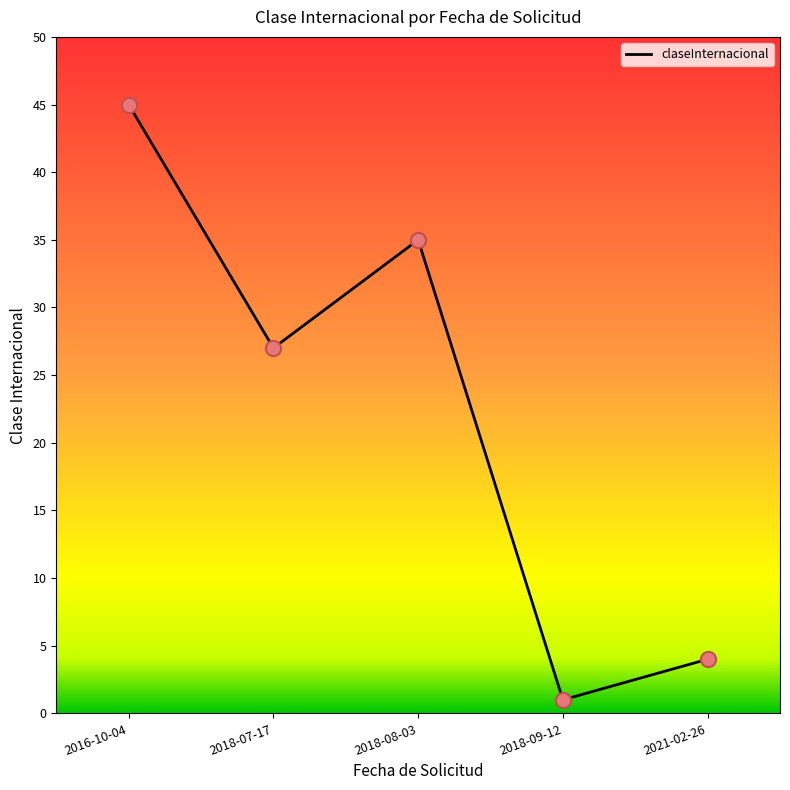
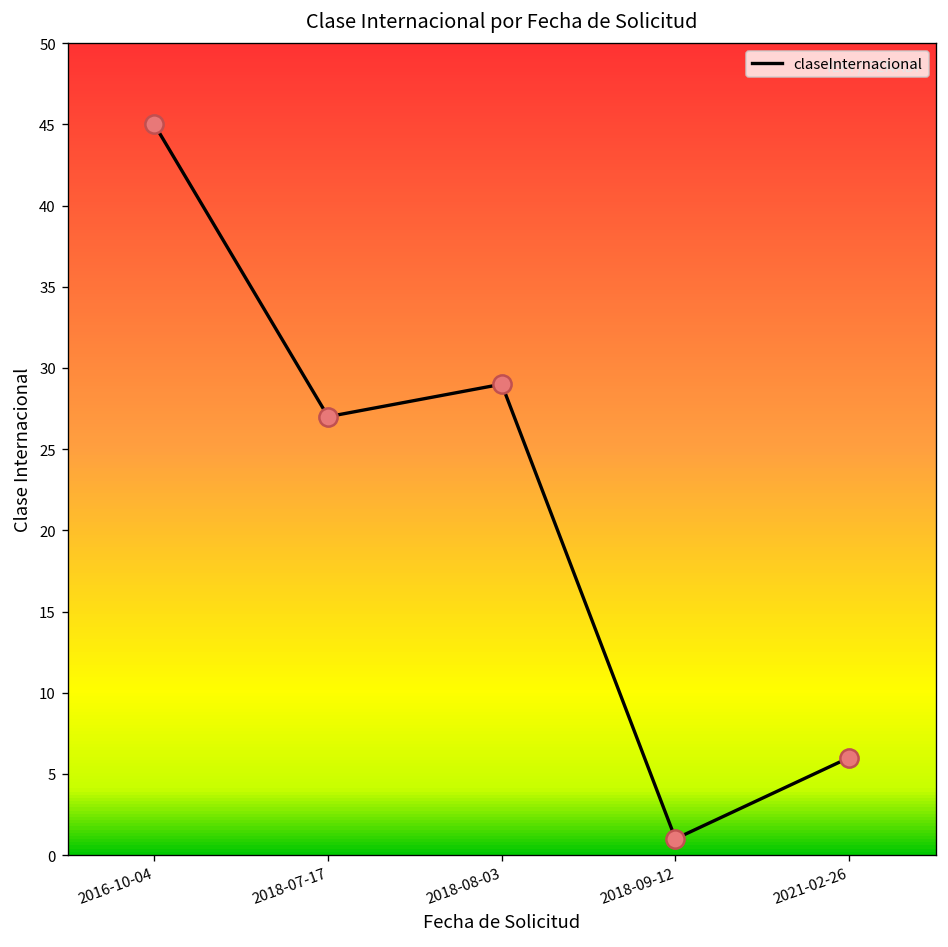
2018-08-03: 35 -> 29
2021-02-26: 4 -> 6
